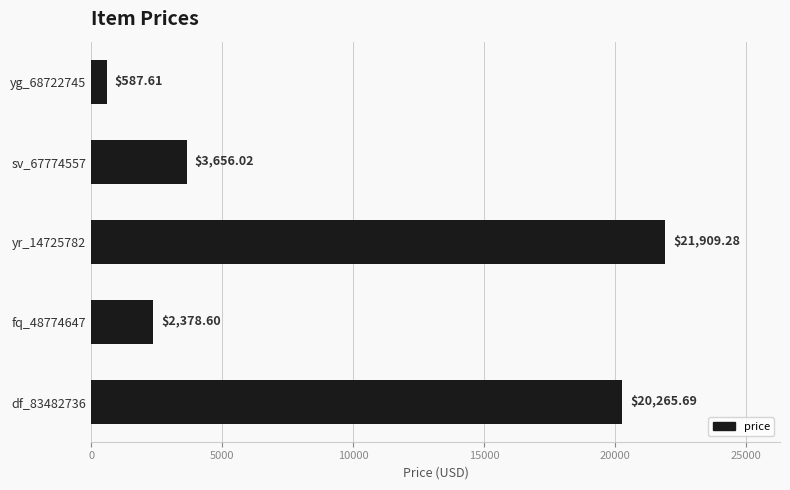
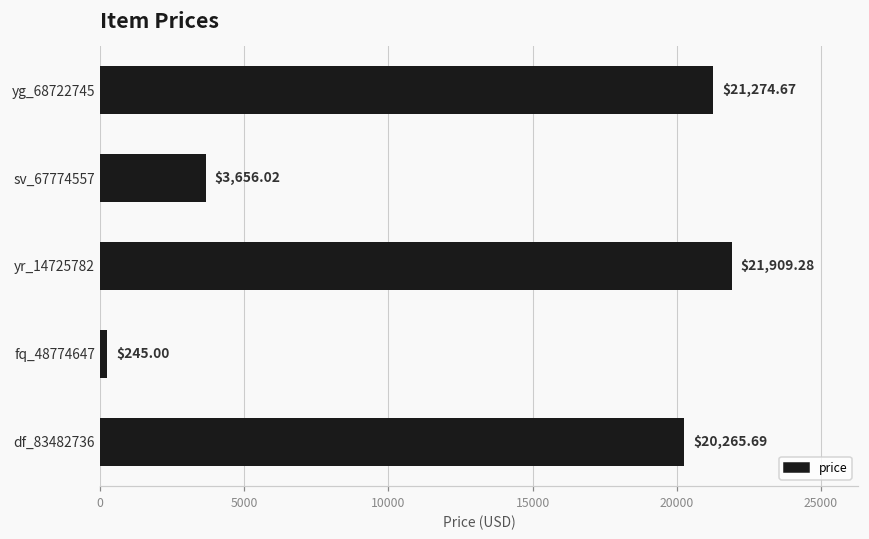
yg_68722745: $587.61 -> $21,274.67
fq_48774647: $2,378.60 -> $245.00
